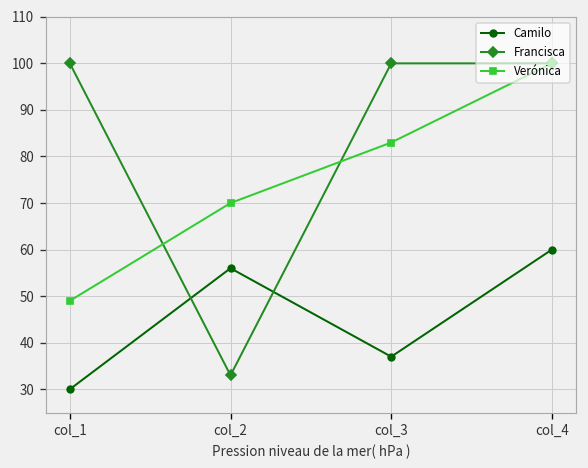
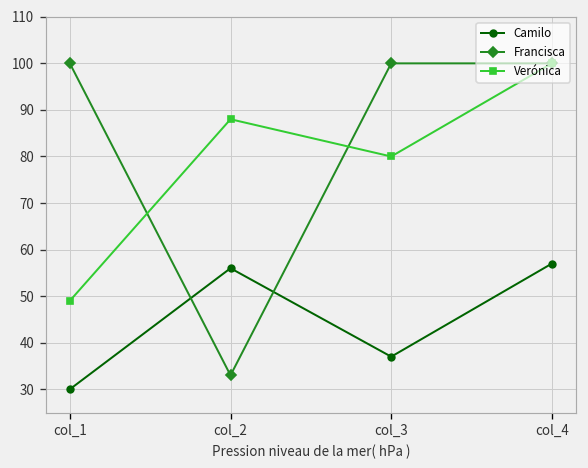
Verónica, col_2: 70 -> 88
Verónica, col_3: 83 -> 80
Camilo, col_4: 60 -> 57
